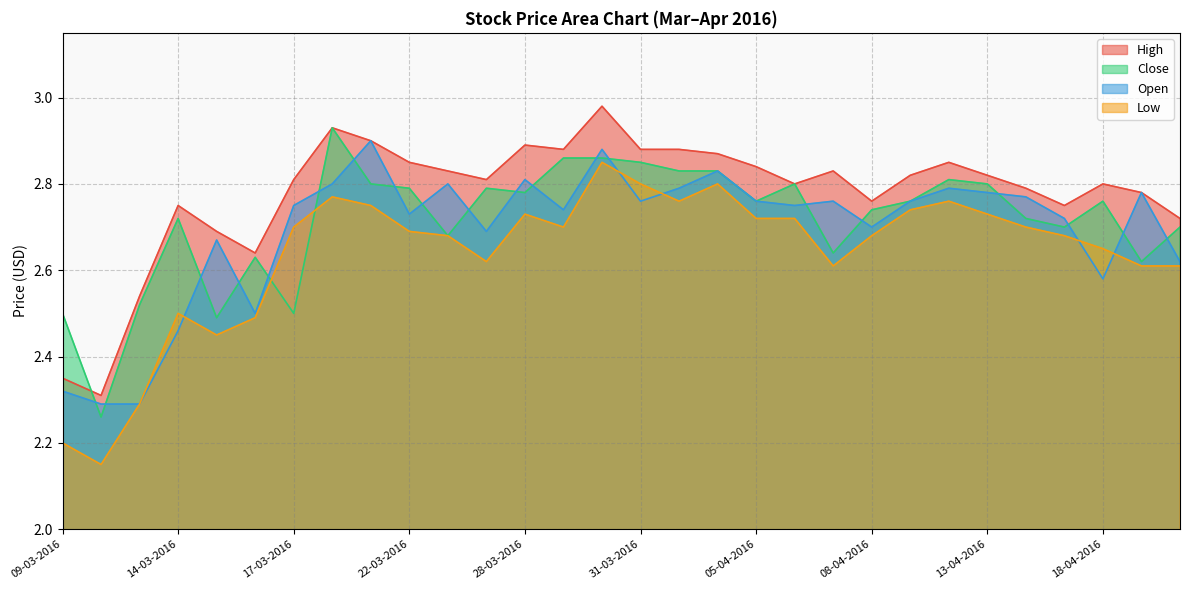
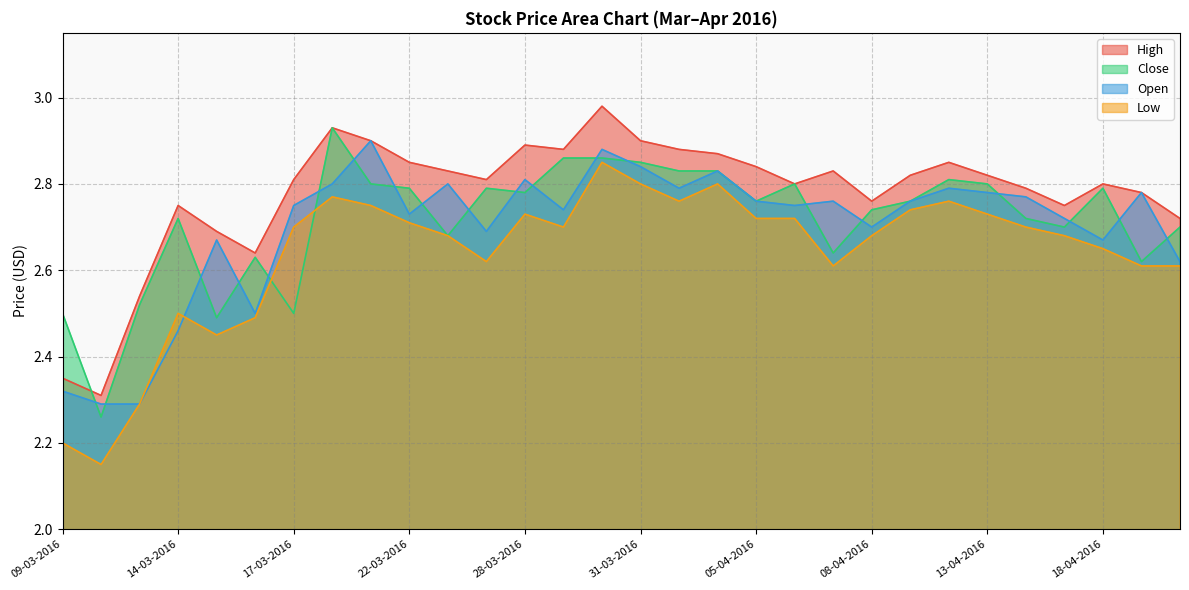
Low, 22-03-2016: 2.69 -> 2.71
High, 31-03-2016: 2.88 -> 2.90
Open, 31-03-2016: 2.76 -> 2.84
Close, 18-04-2016: 2.76 -> 2.79
Open, 18-04-2016: 2.58 -> 2.67
